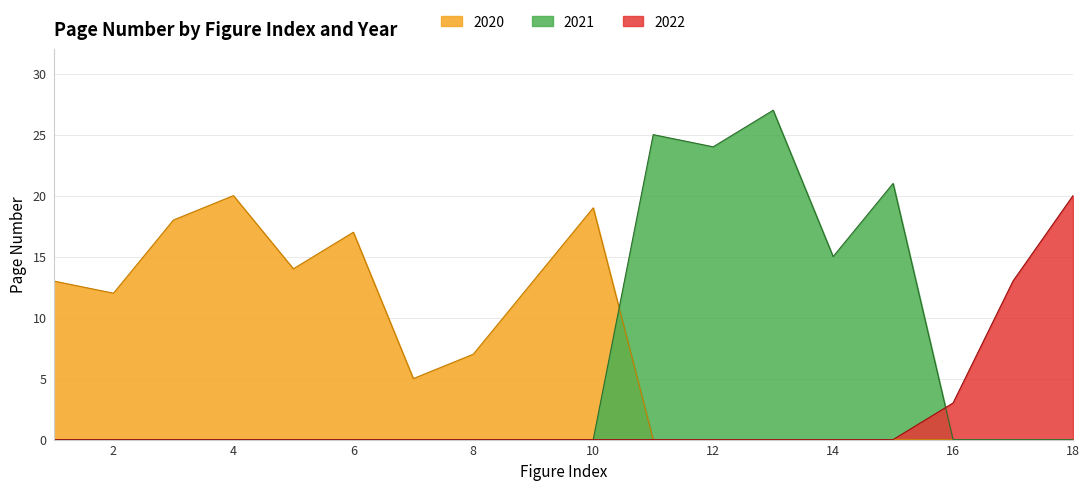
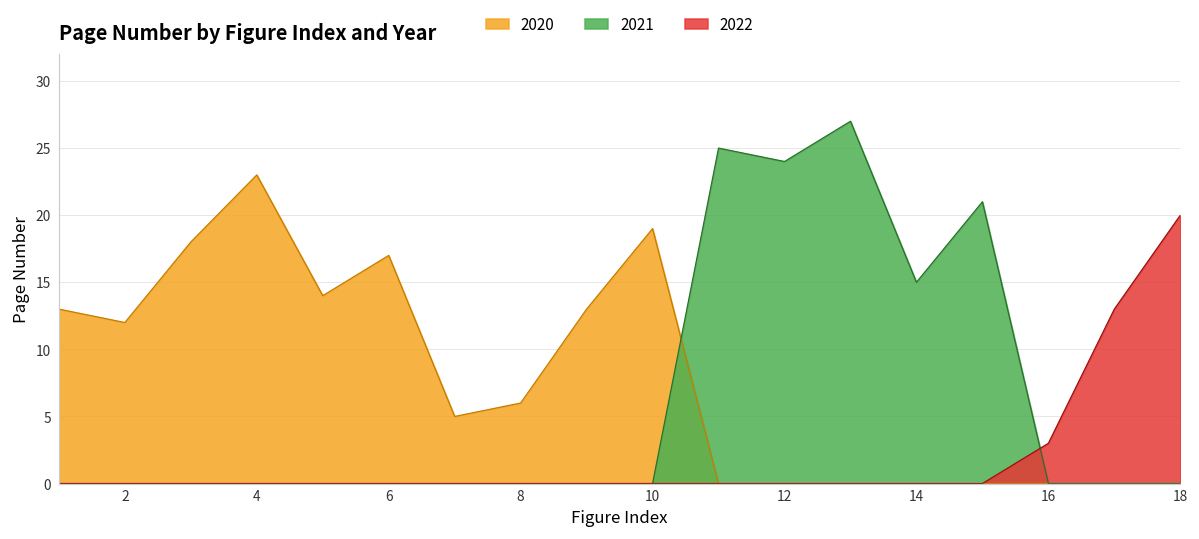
2020, 4: 20 -> 23
2020, 8: 7 -> 6
